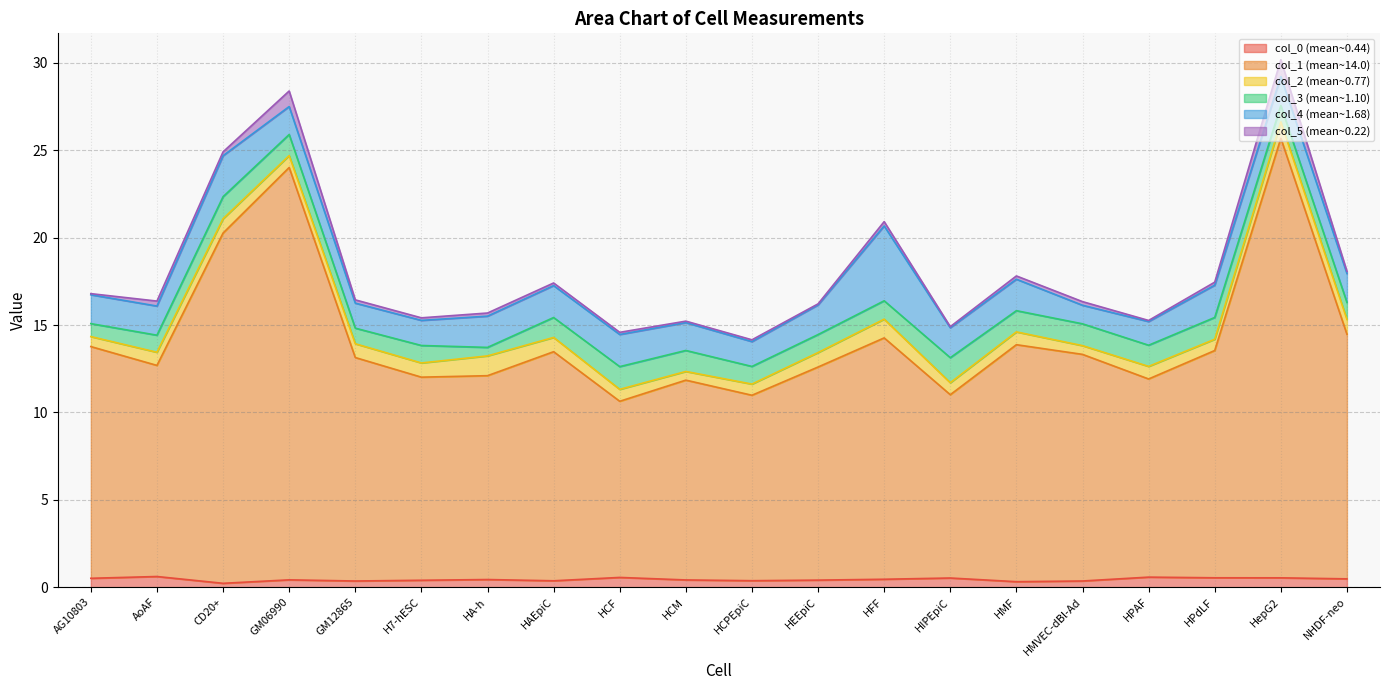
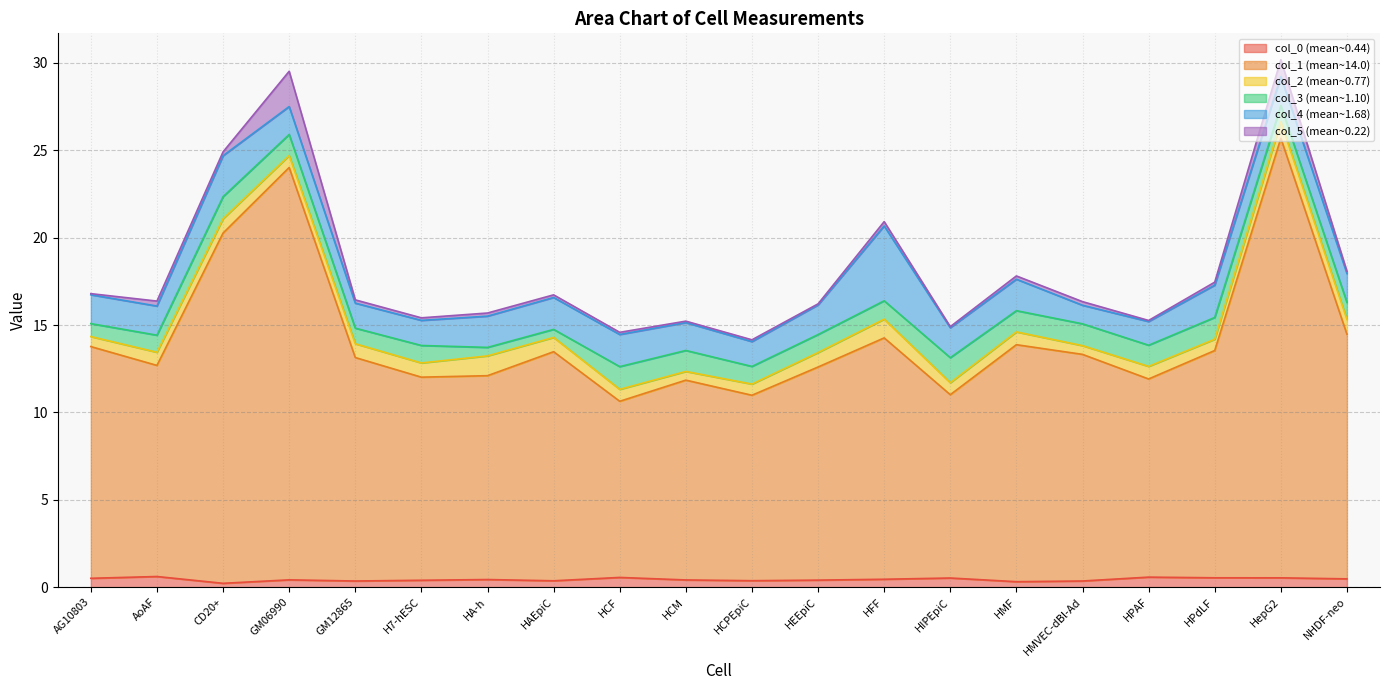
col_5 (mean~0.22), GM06990: 0.9 -> 2.0
col_3 (mean~1.10), HAEpiC: 1.1 -> 0.5
